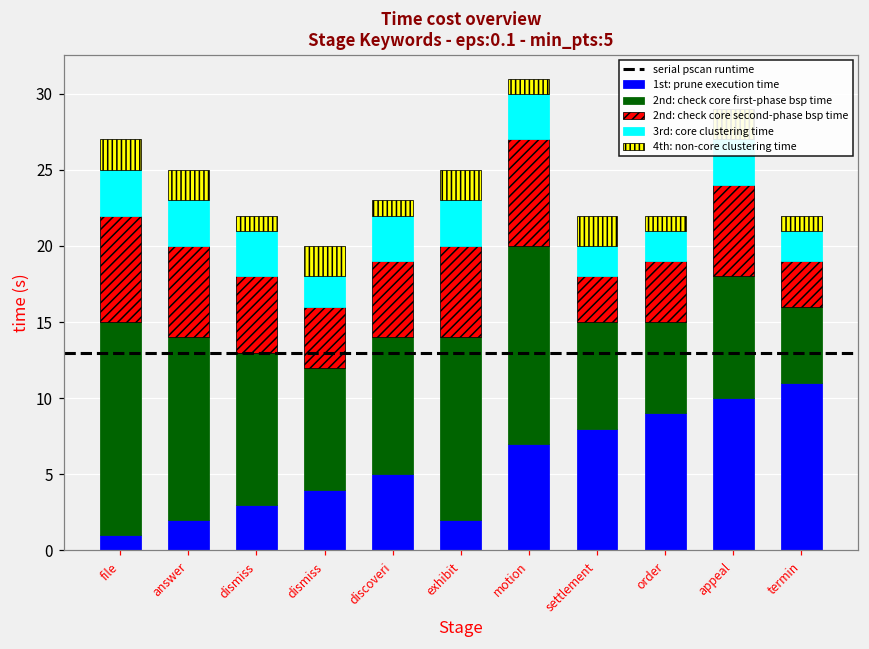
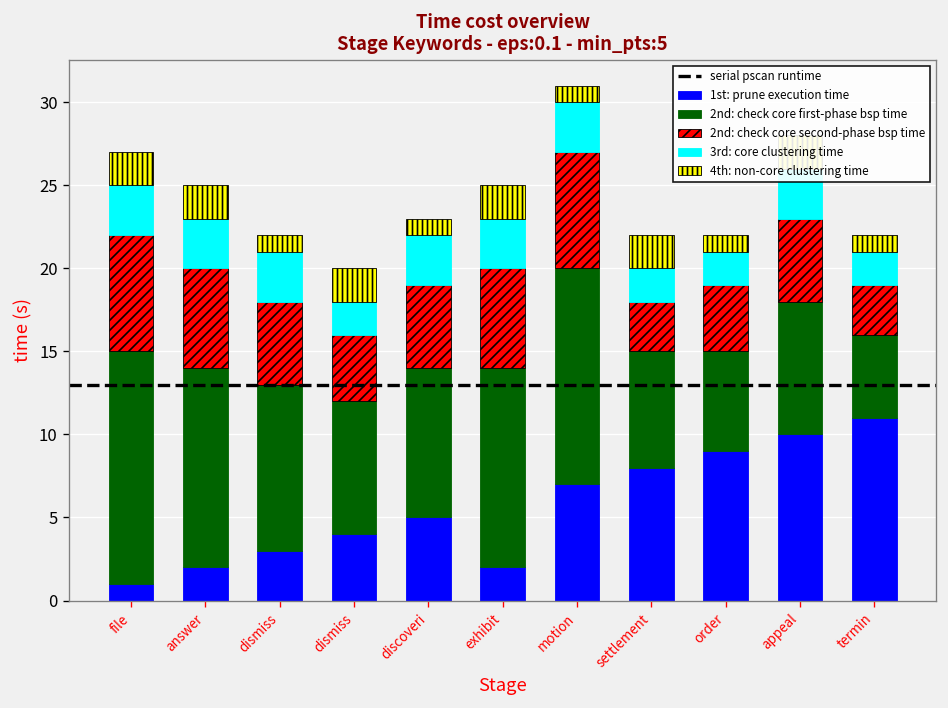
2nd: check core second-phase bsp time, appeal: 6 -> 5
